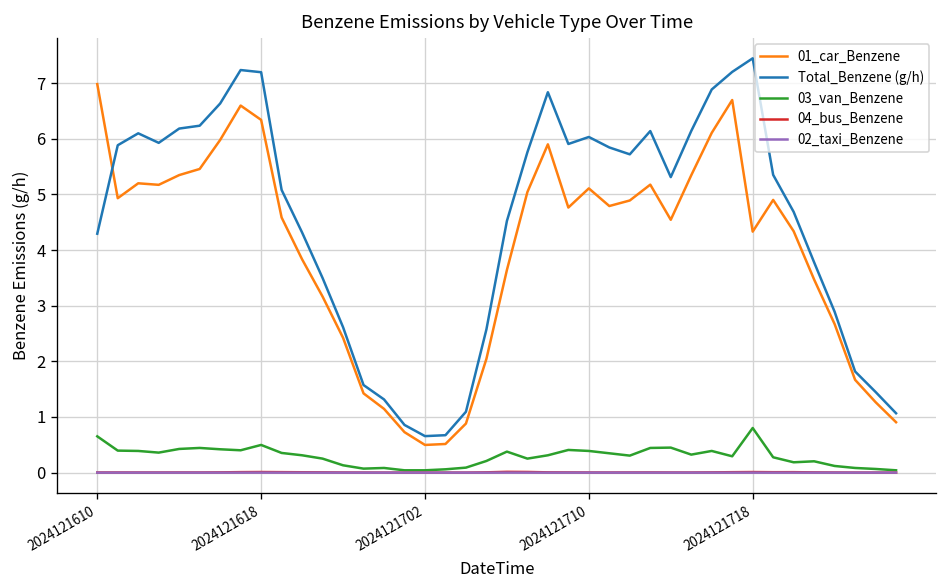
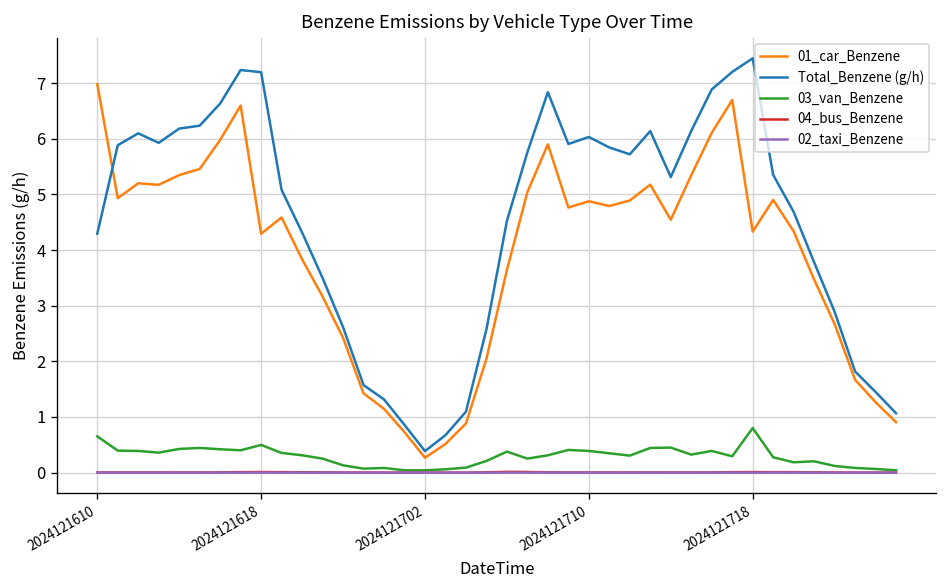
01_car_Benzene, 2024121618: 6.3 -> 4.3
01_car_Benzene, 2024121702: 0.5 -> 0.3
Total_Benzene (g/h), 2024121702: 0.7 -> 0.4
01_car_Benzene, 2024121710: 5.1 -> 4.9
